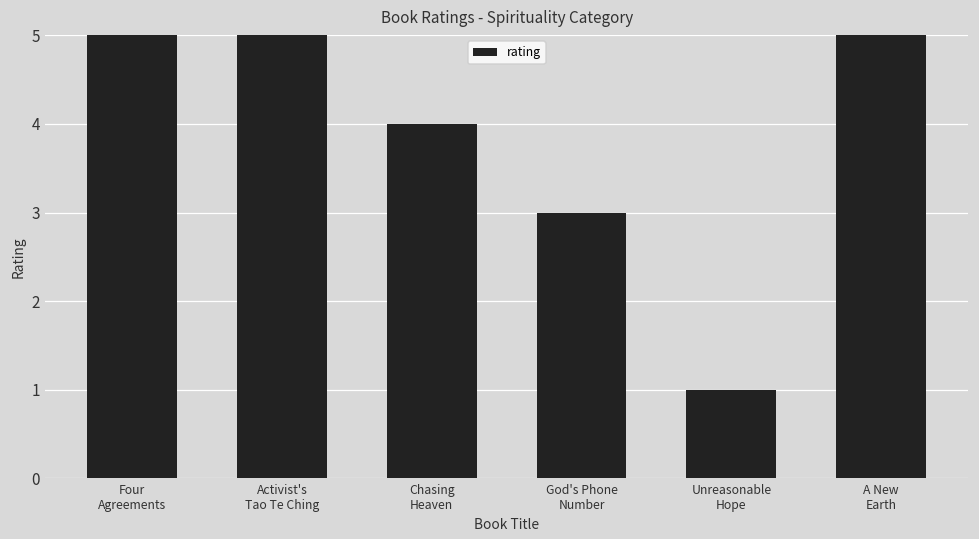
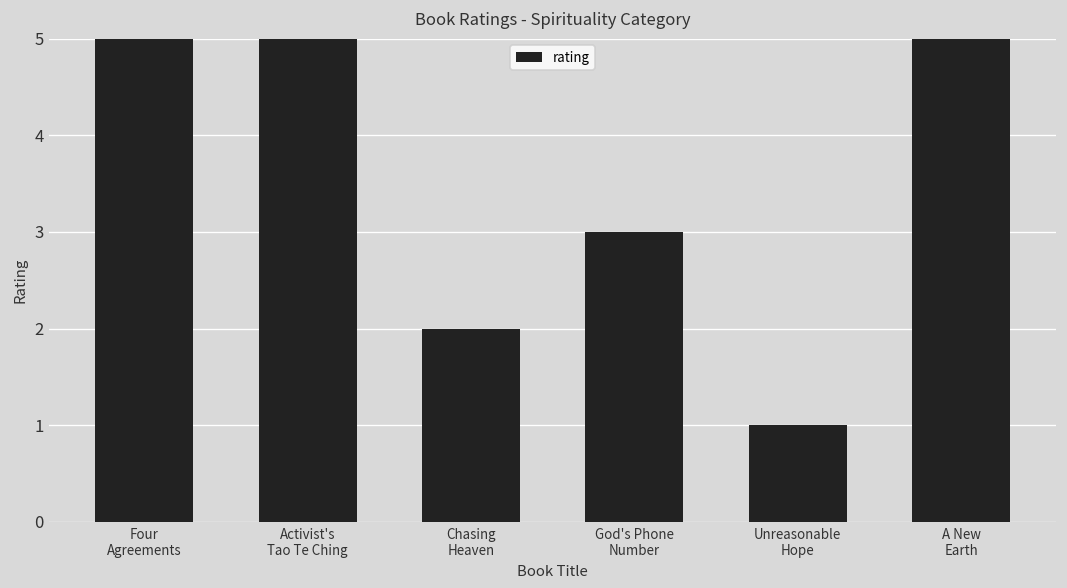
Chasing Heaven: 4 -> 2
